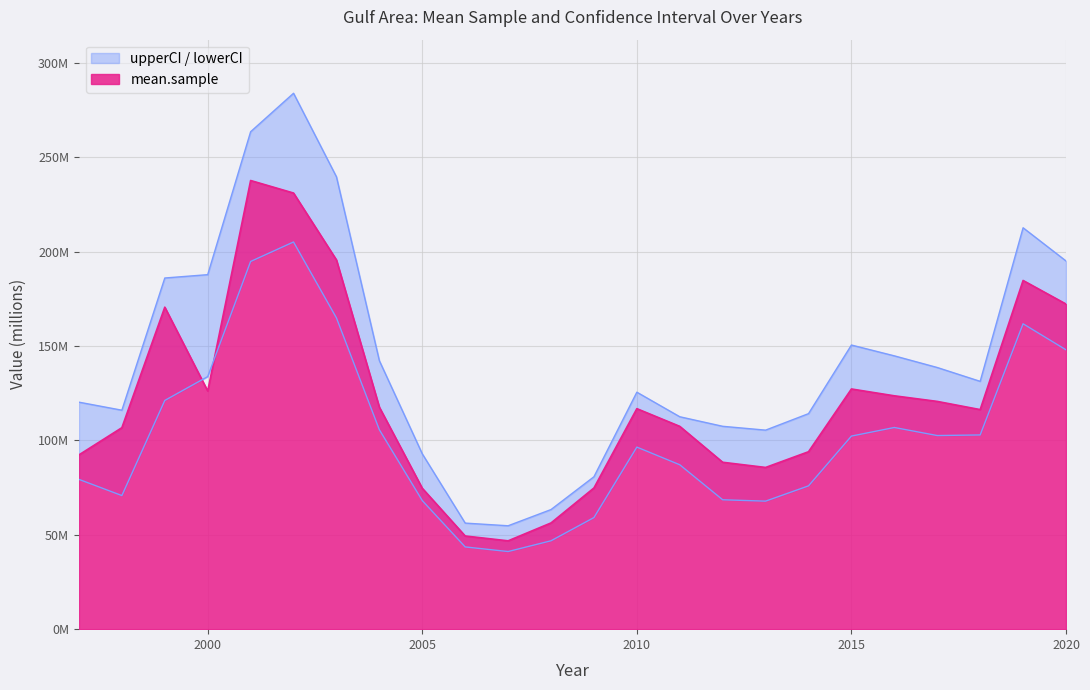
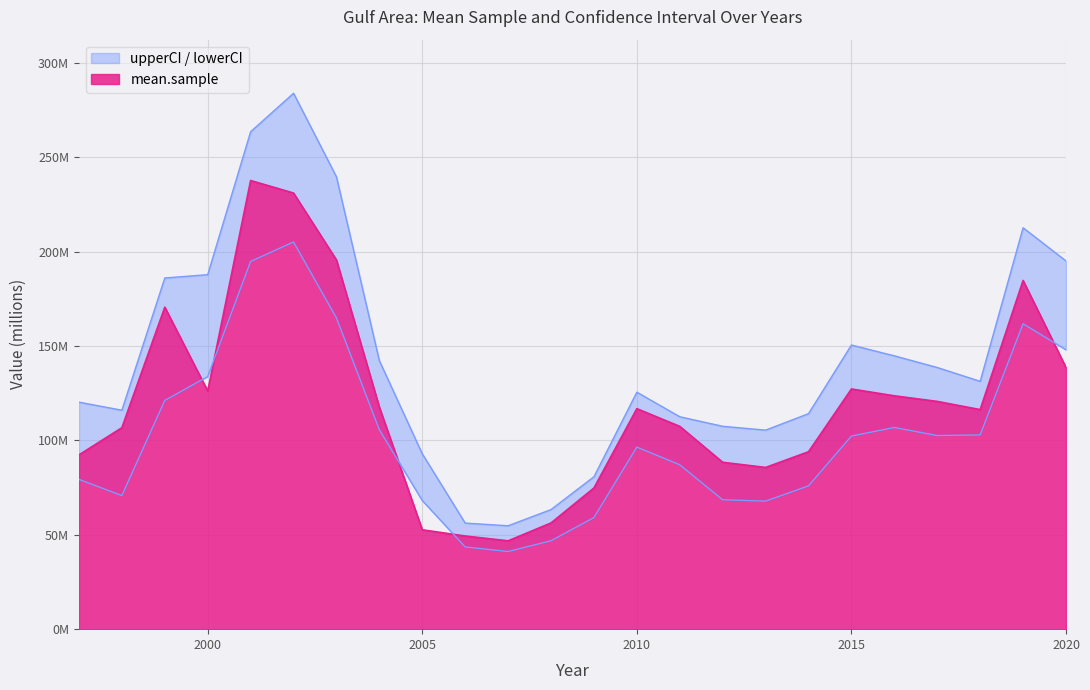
mean.sample, 2005: 75000000 -> 53000000
mean.sample, 2020: 172000000 -> 139000000
